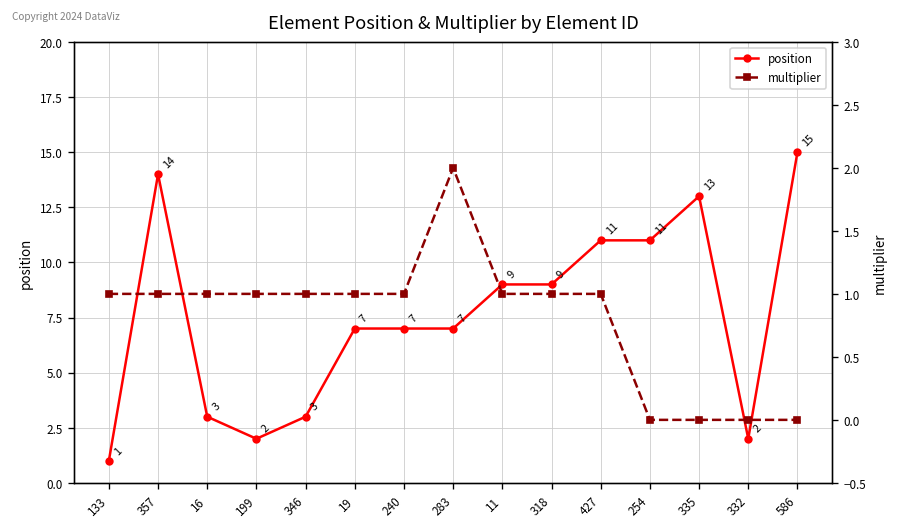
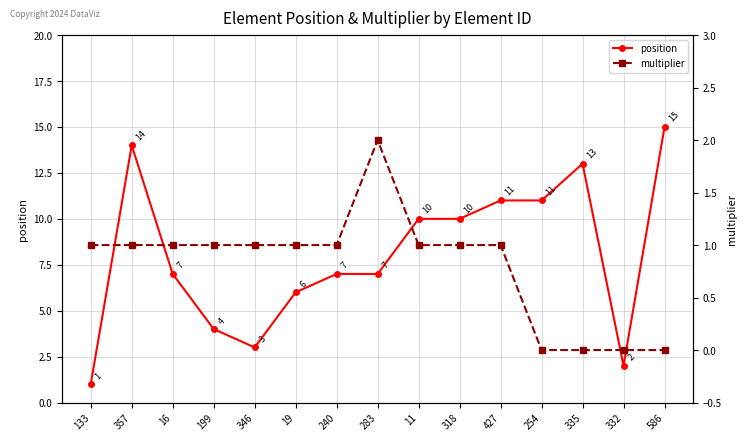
position, 16: 3 -> 7
position, 199: 2 -> 4
position, 19: 7 -> 6
position, 11: 9 -> 10
position, 318: 9 -> 10
